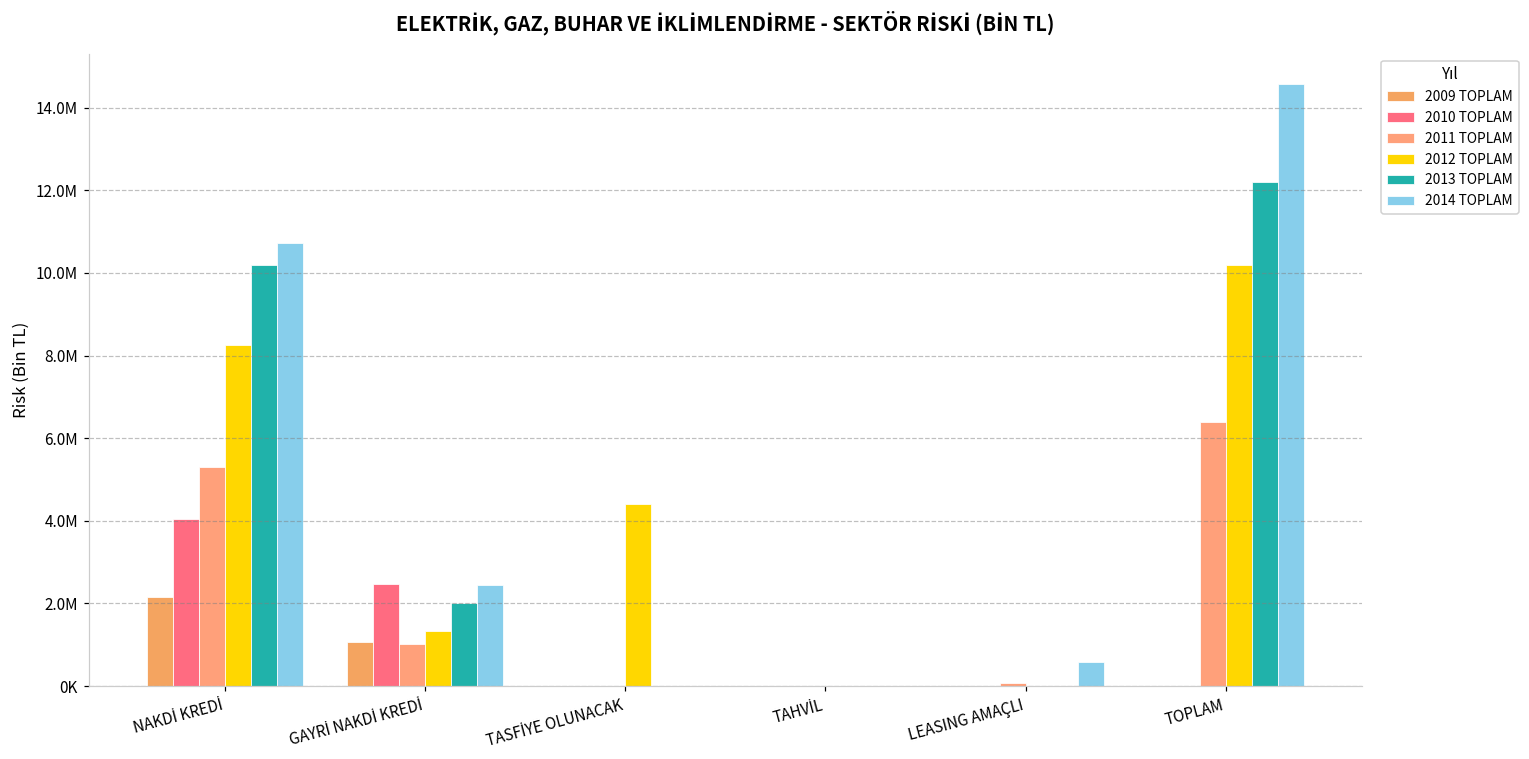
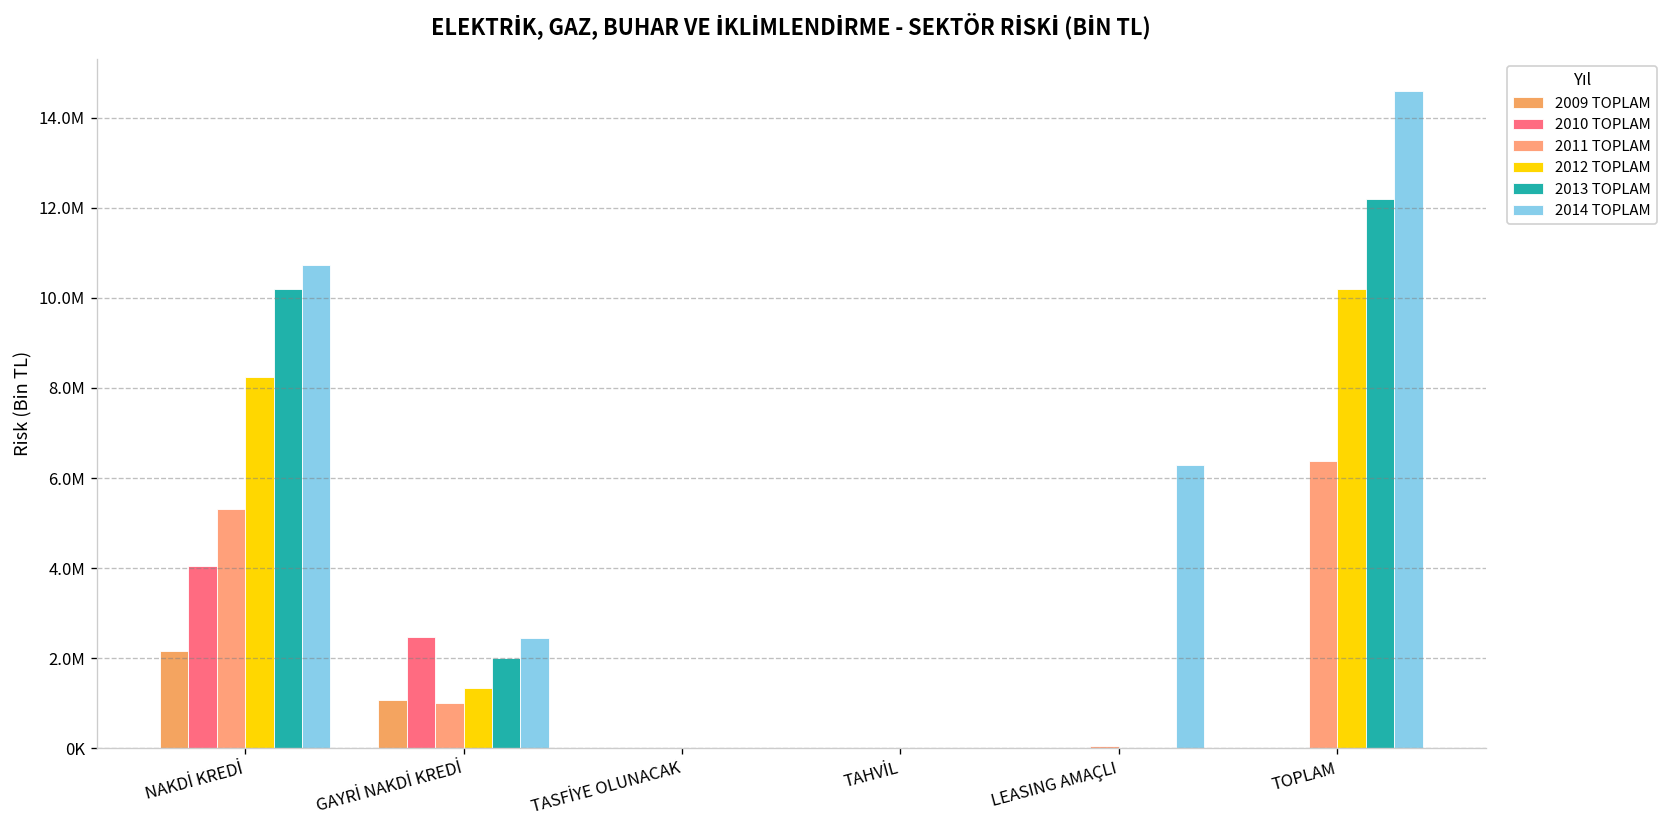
2012 TOPLAM, TASFİYE OLUNACAK: 4400000 -> 0
2014 TOPLAM, LEASING AMAÇLI: 600000 -> 6300000
